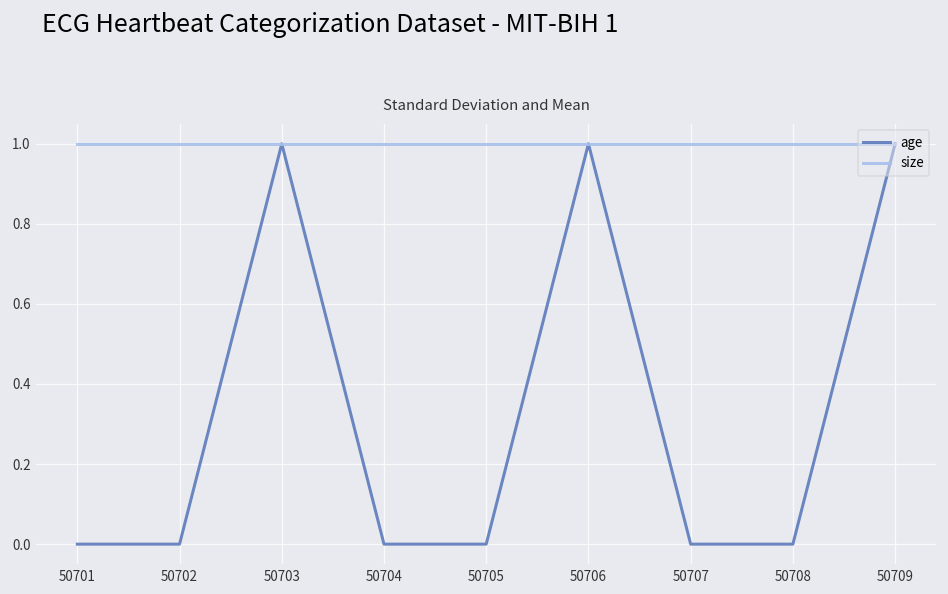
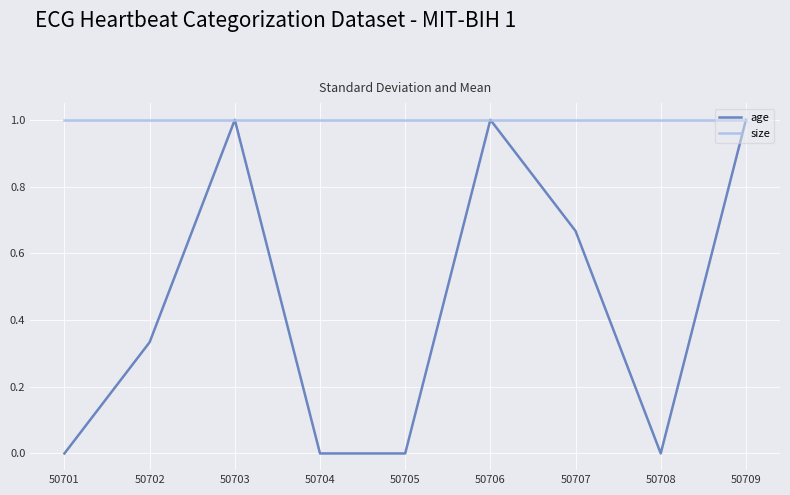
age, 50702: 0.00 -> 0.33
age, 50707: 0.00 -> 0.67
